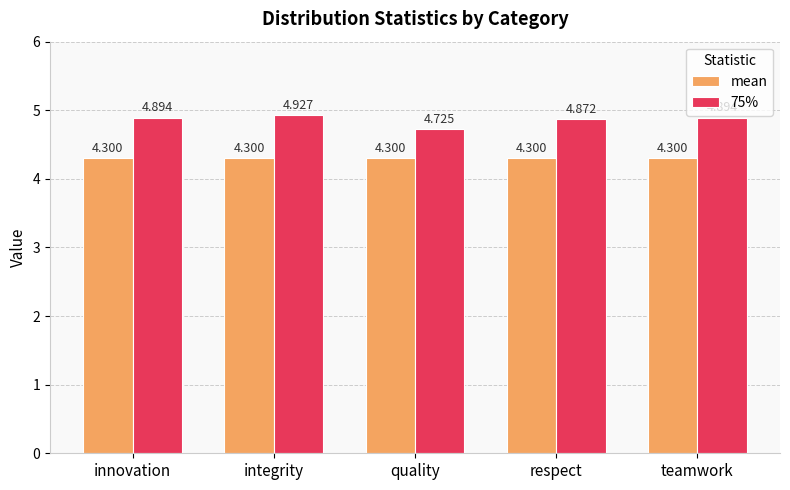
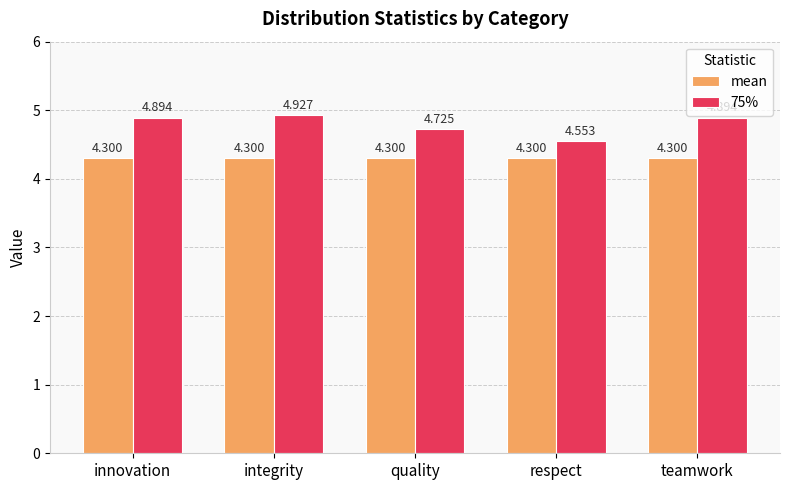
75%, respect: 4.872 -> 4.553
